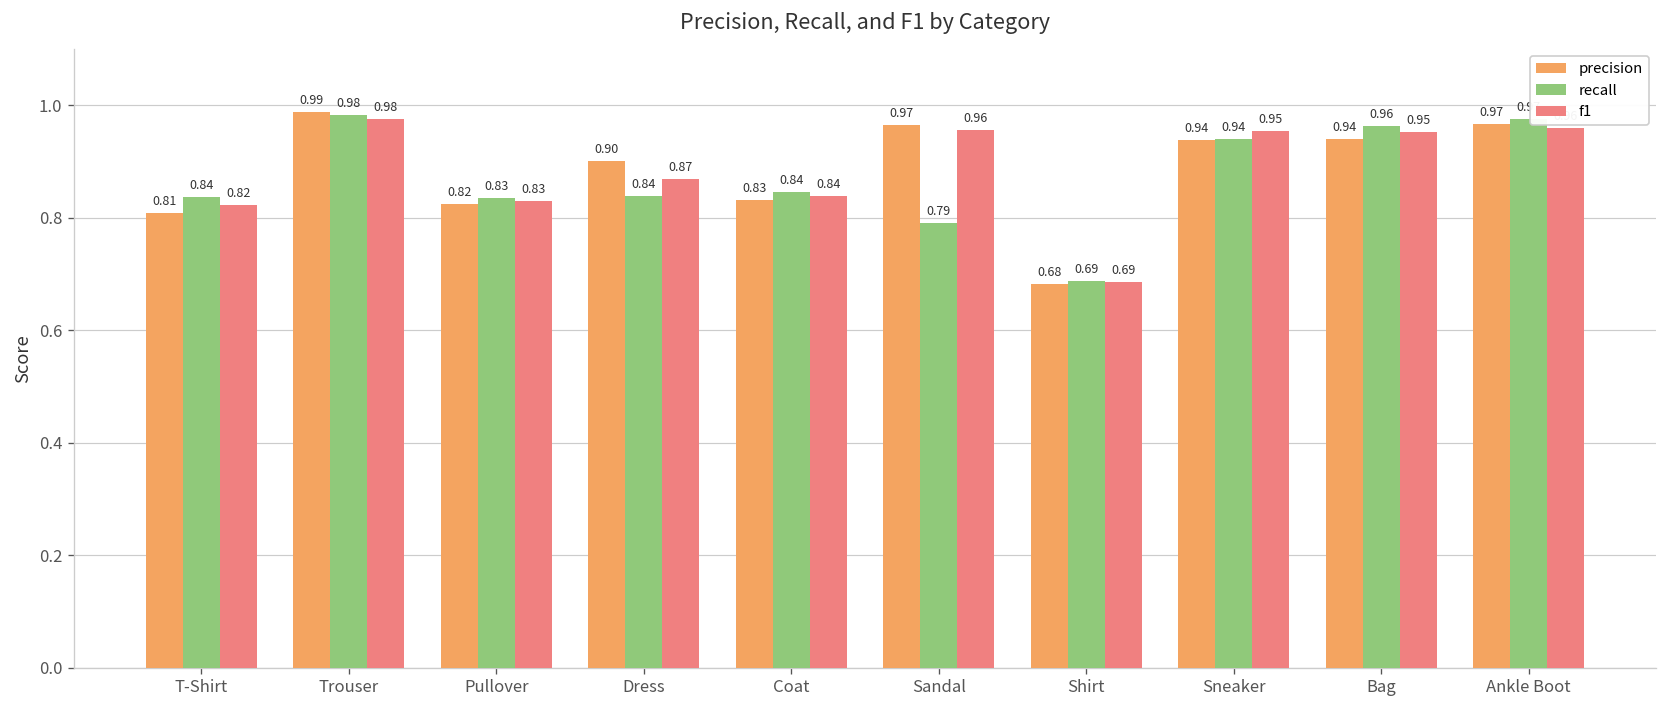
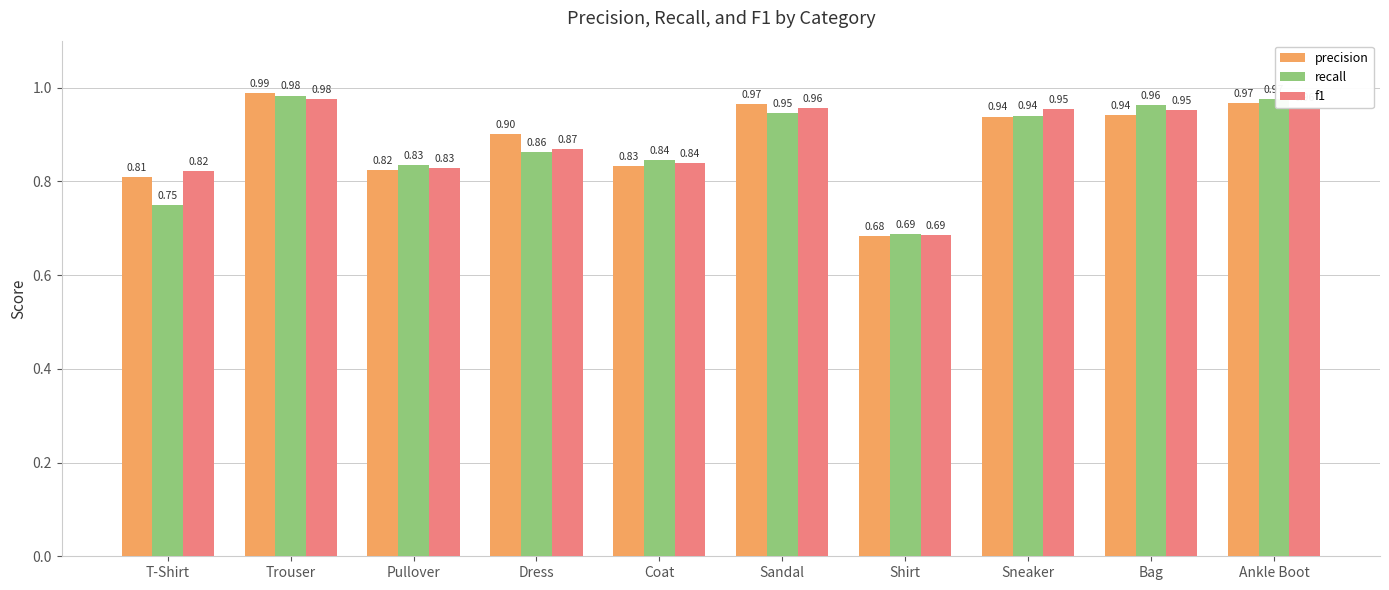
recall, T-Shirt: 0.84 -> 0.75
recall, Dress: 0.84 -> 0.86
recall, Sandal: 0.79 -> 0.95
